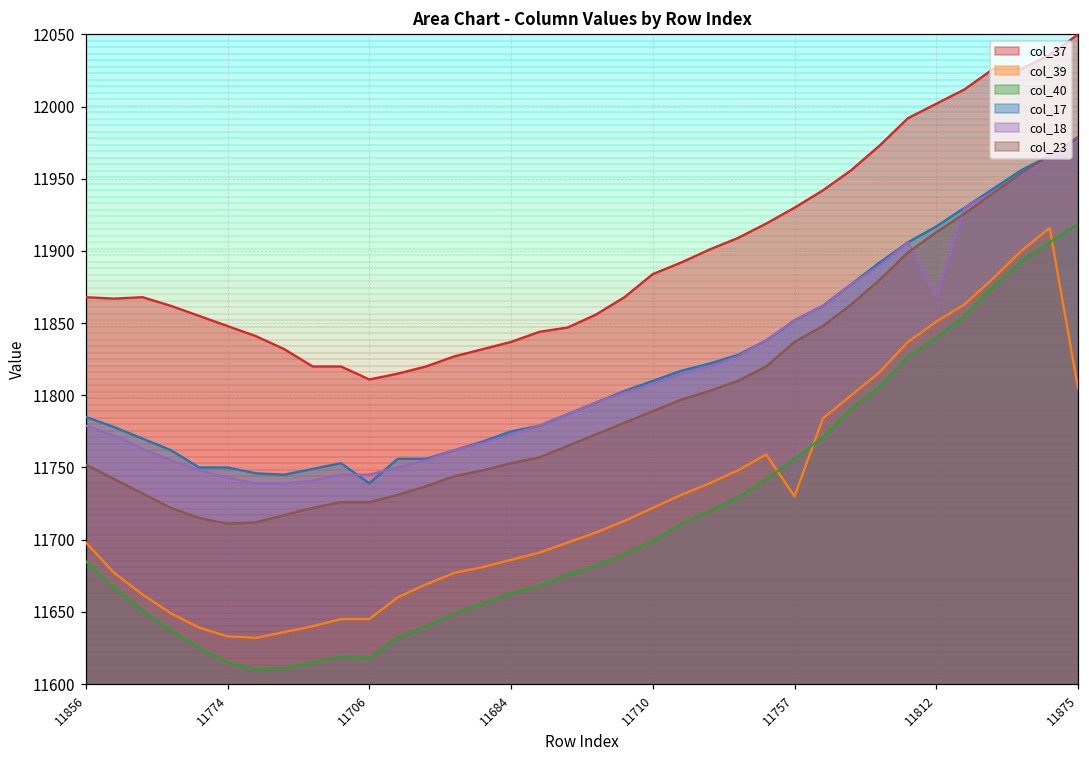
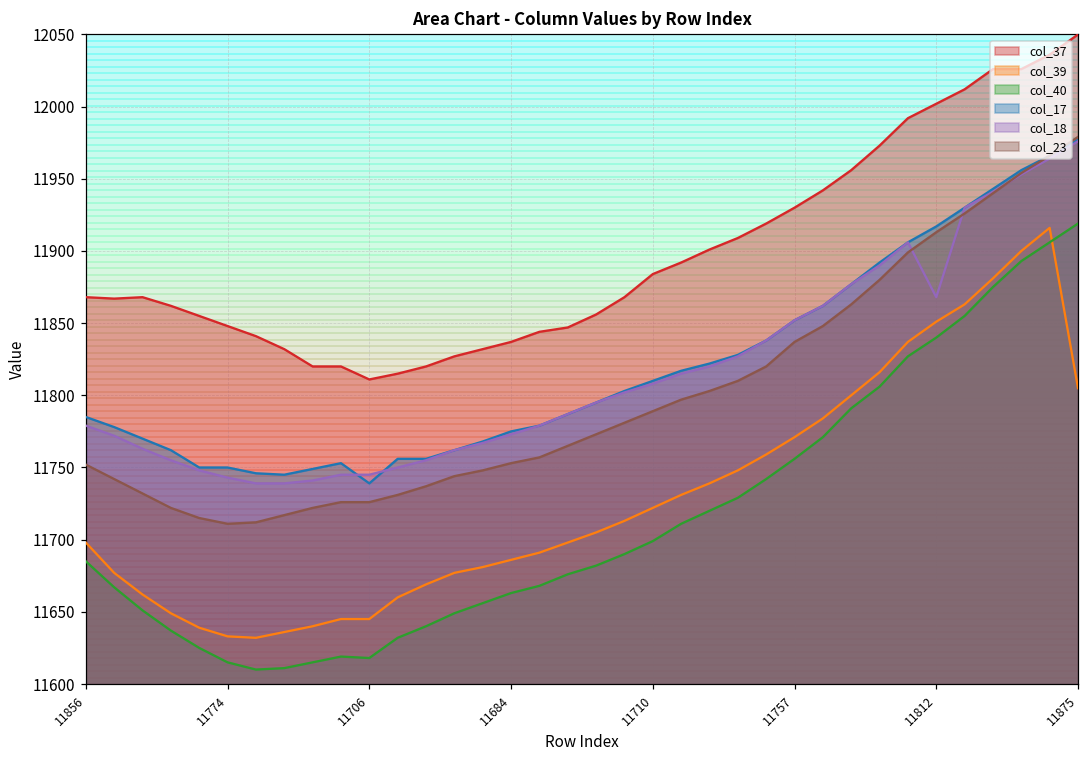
col_39, 11757: 11730 -> 11771
